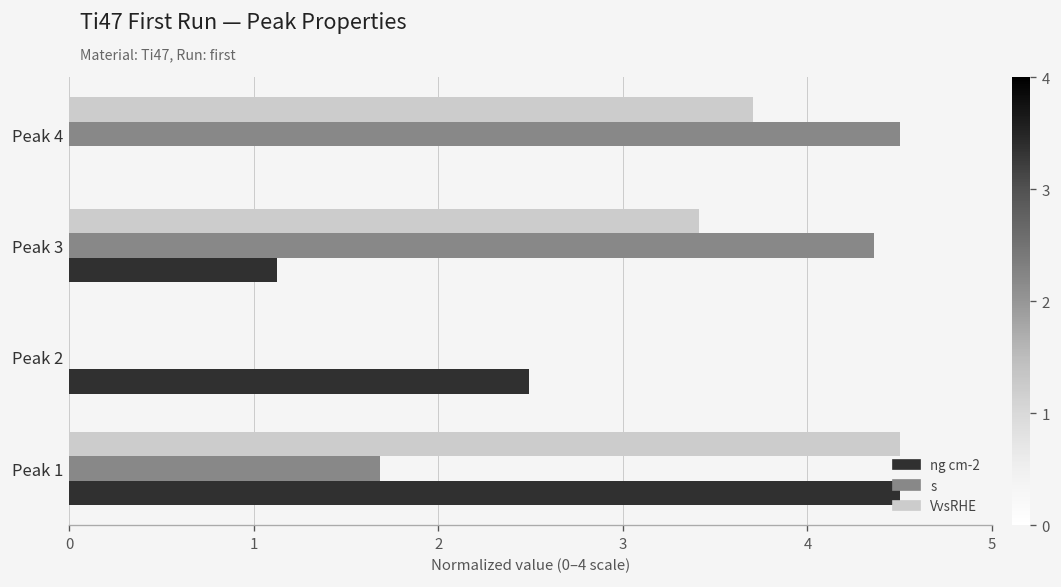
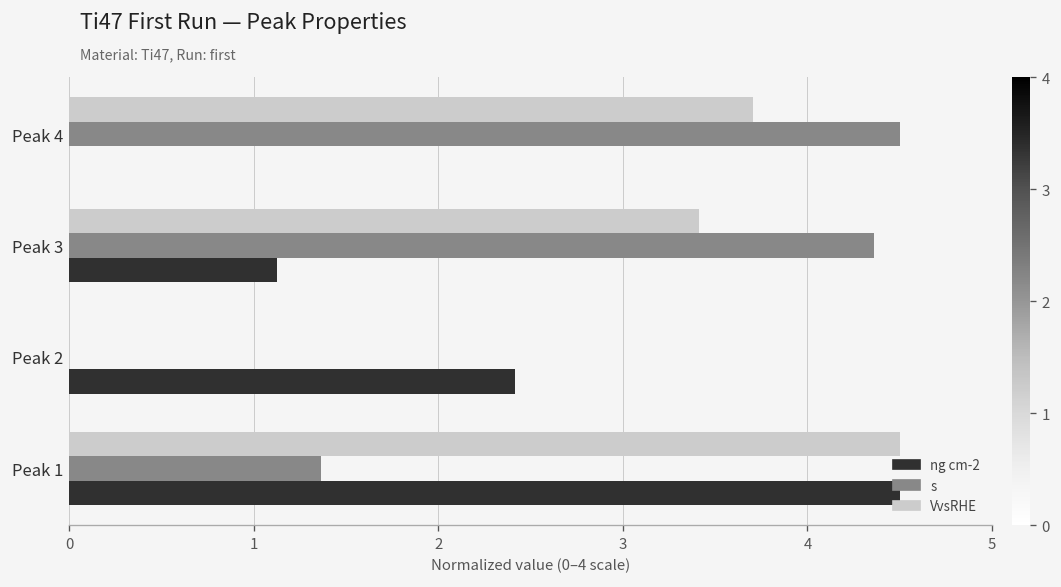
ng cm-2, Peak 2: 2.49 -> 2.42
s, Peak 1: 1.68 -> 1.36
